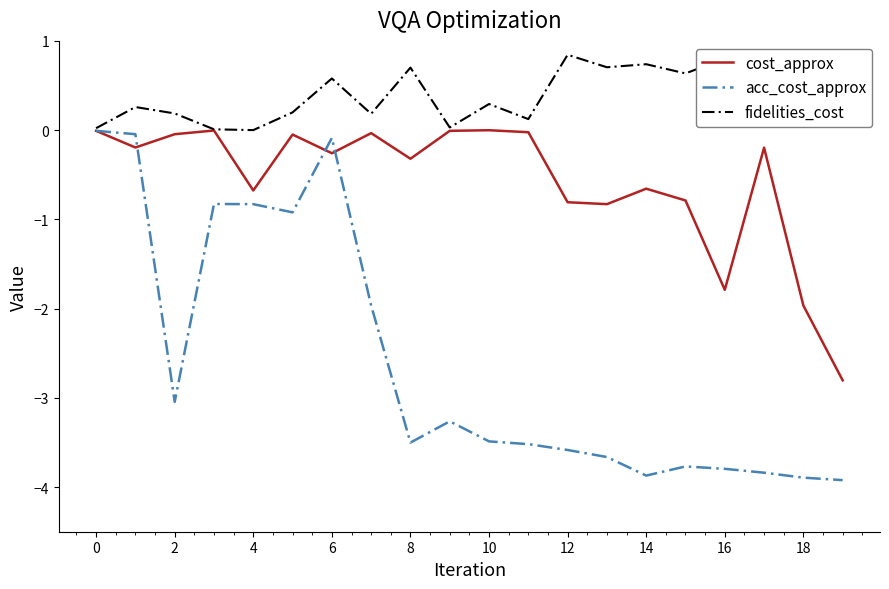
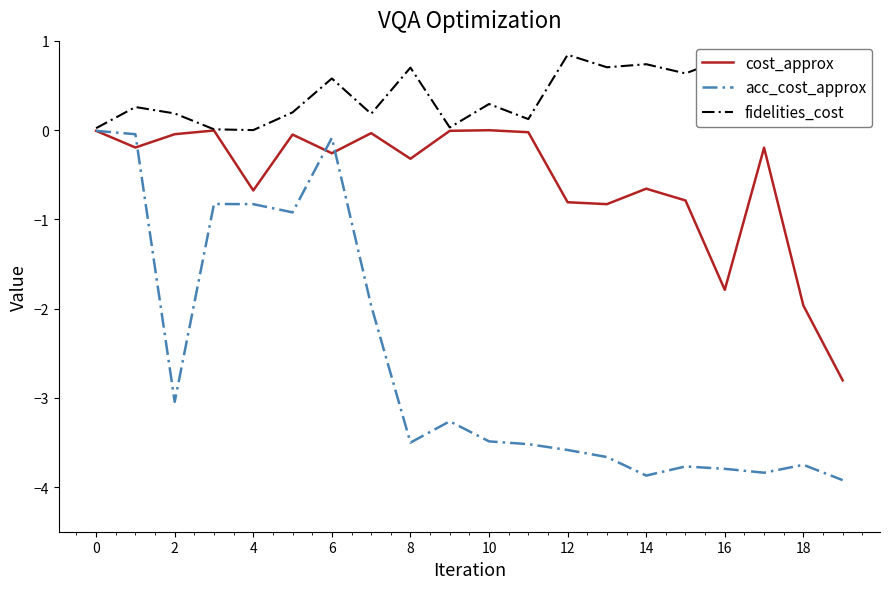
acc_cost_approx, 18: -3.9 -> -3.8
